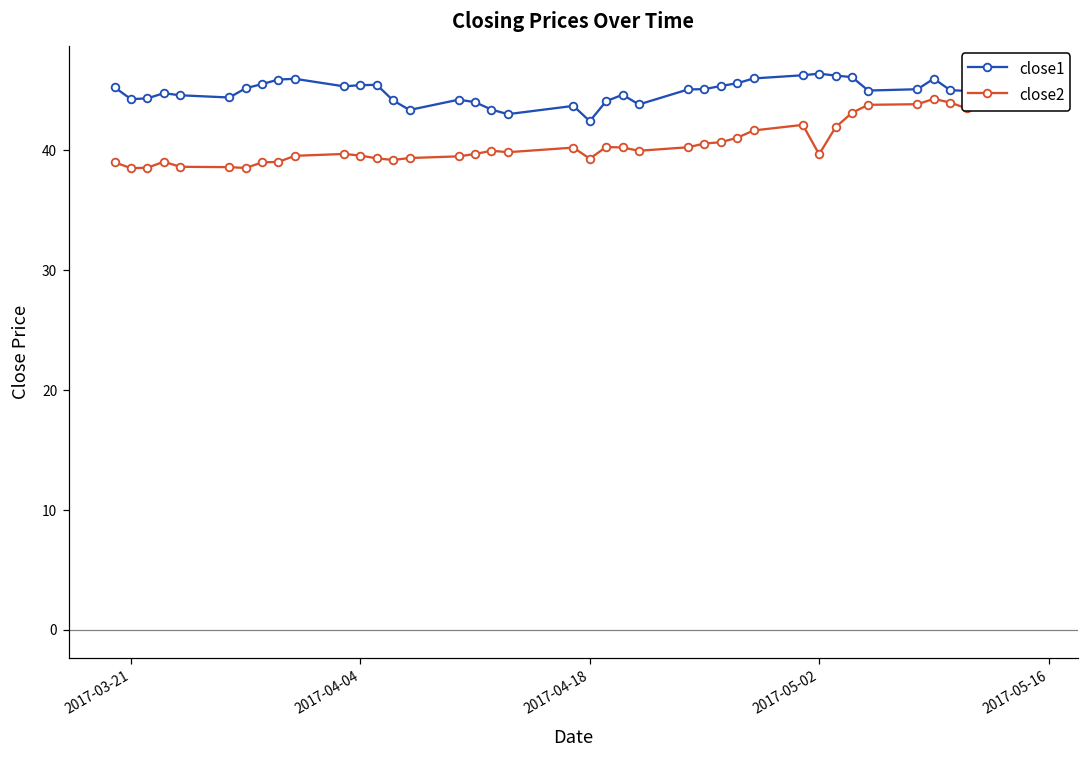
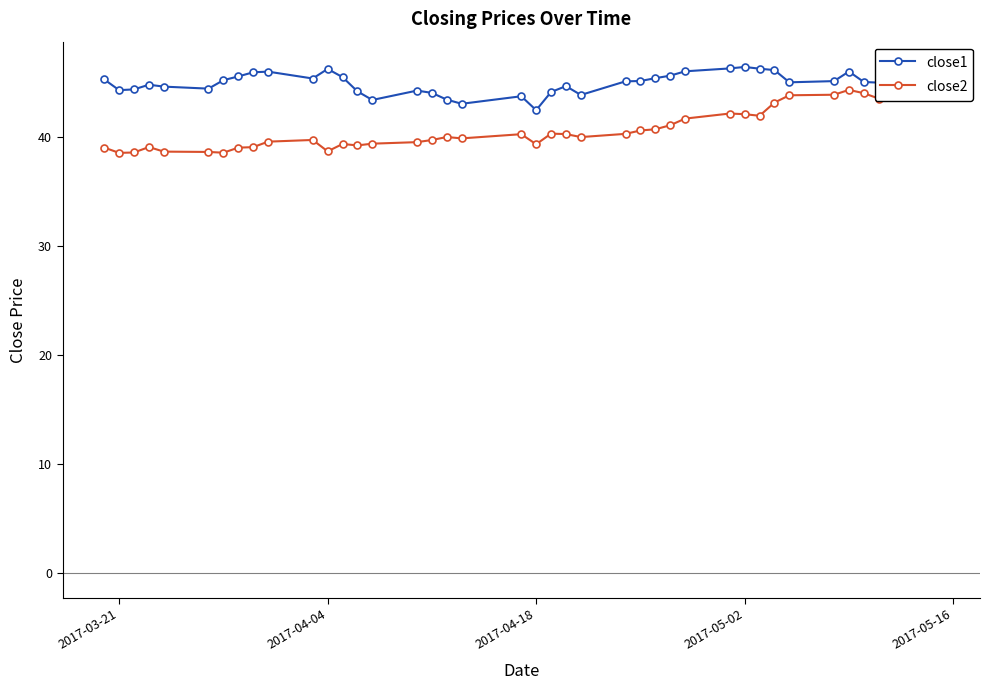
close1, 2017-04-04: 45.4 -> 46.2
close2, 2017-04-04: 39.6 -> 38.7
close2, 2017-05-02: 39.7 -> 42.1
